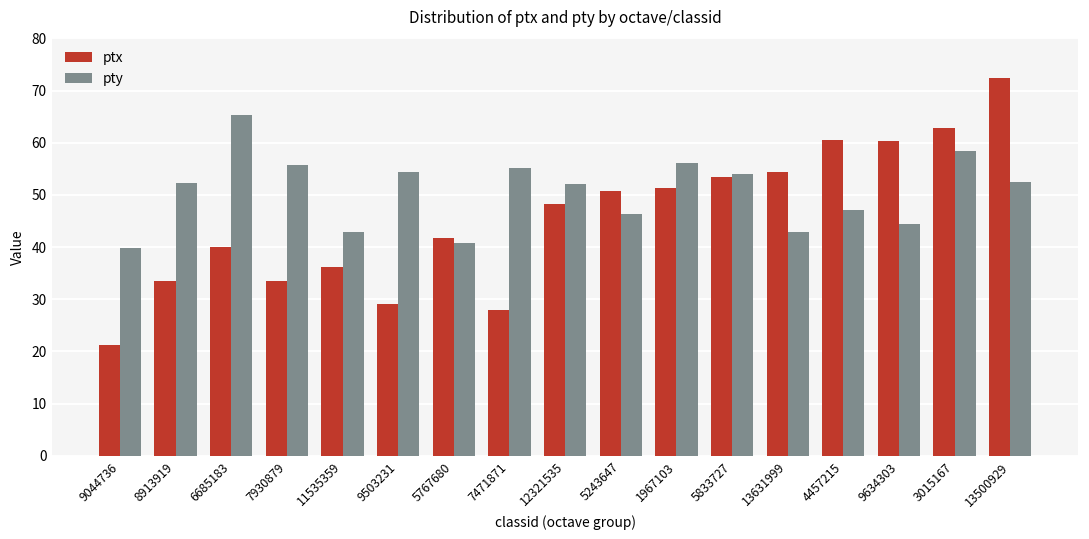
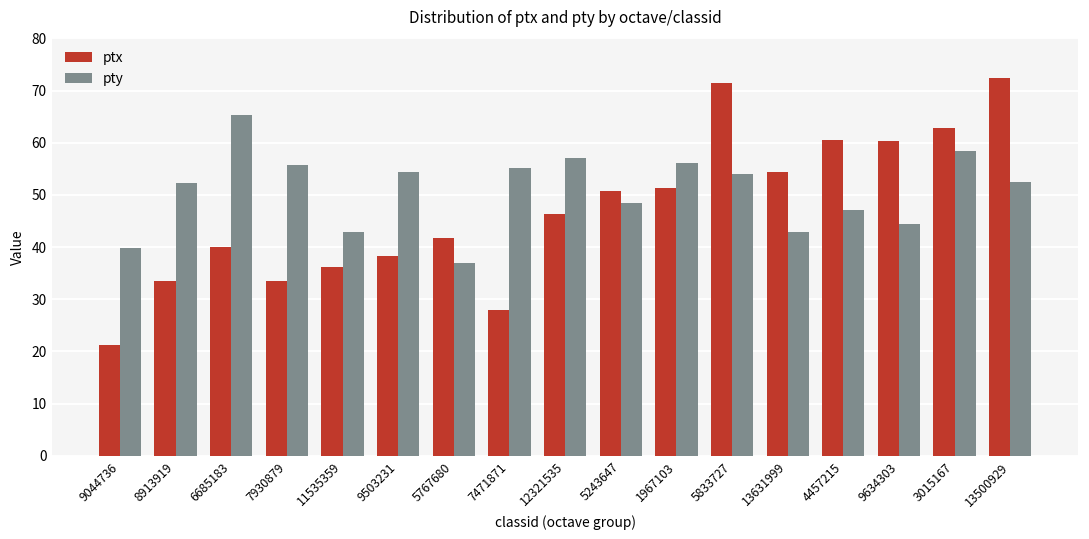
ptx, 9503231: 29 -> 38
pty, 5767680: 41 -> 37
ptx, 12321535: 48 -> 46
pty, 12321535: 52 -> 57
pty, 5243647: 46 -> 48
ptx, 5833727: 53 -> 72
